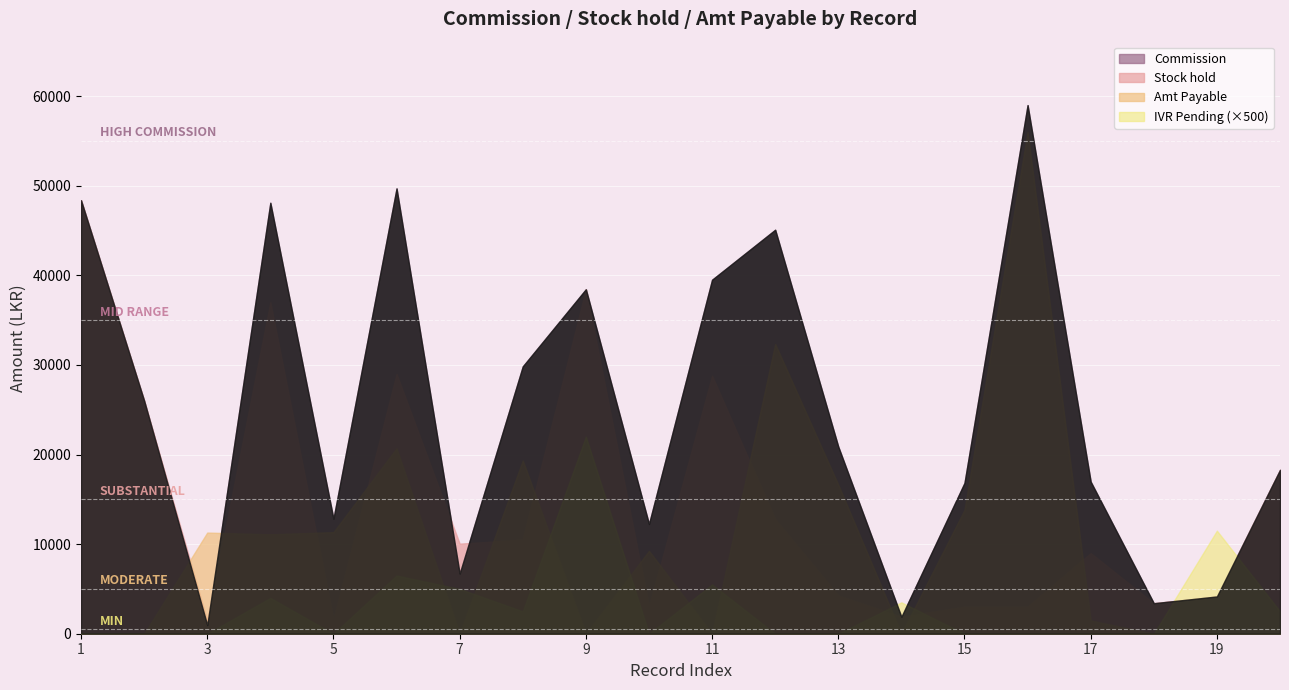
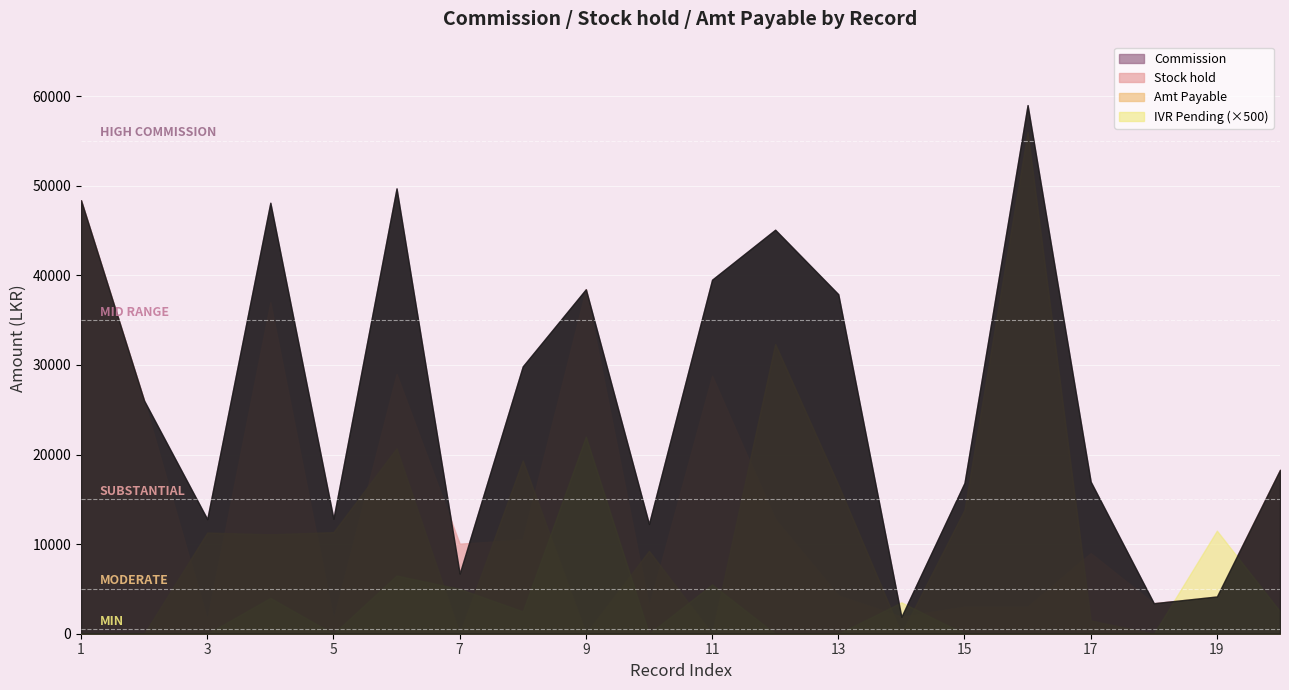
Commission, 3: 1000 -> 13000
Commission, 13: 21000 -> 38000
